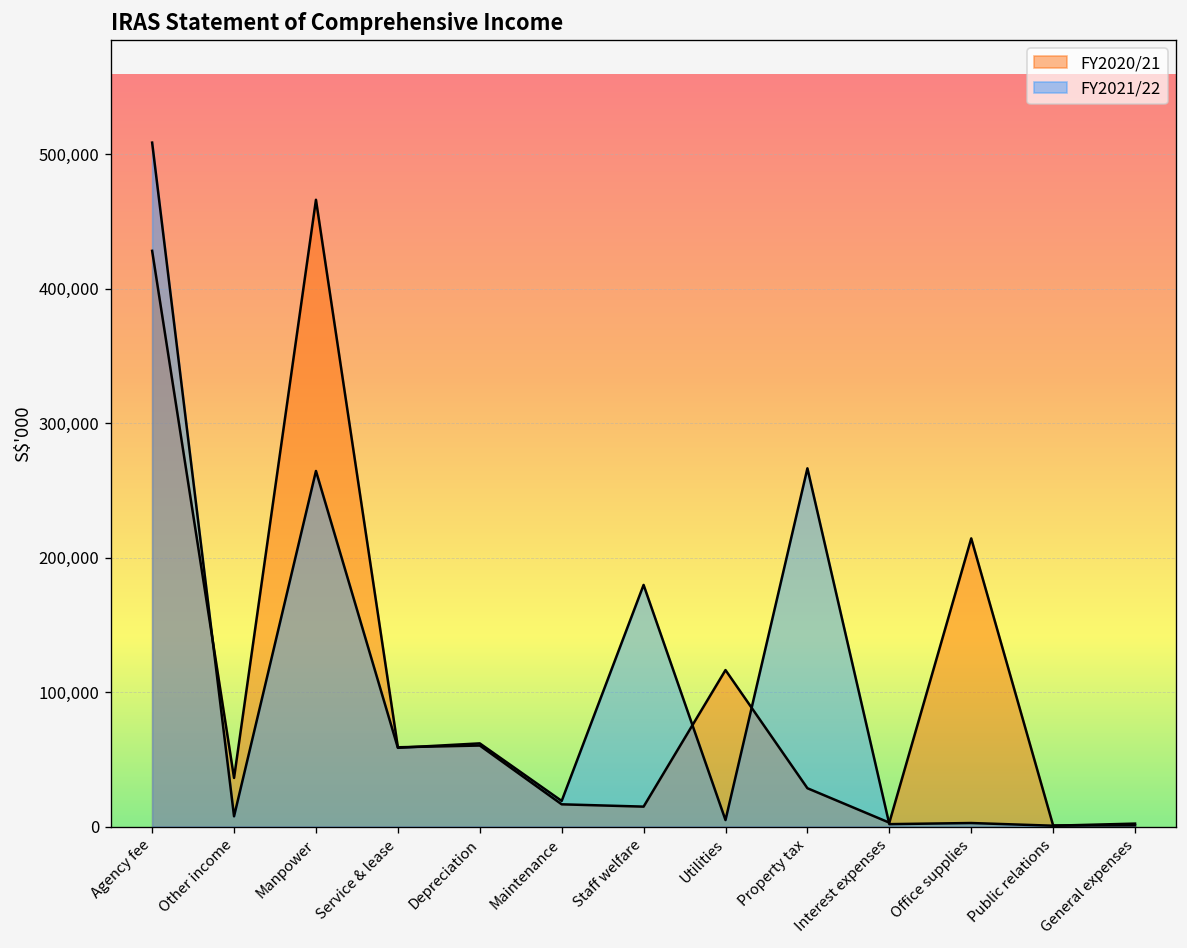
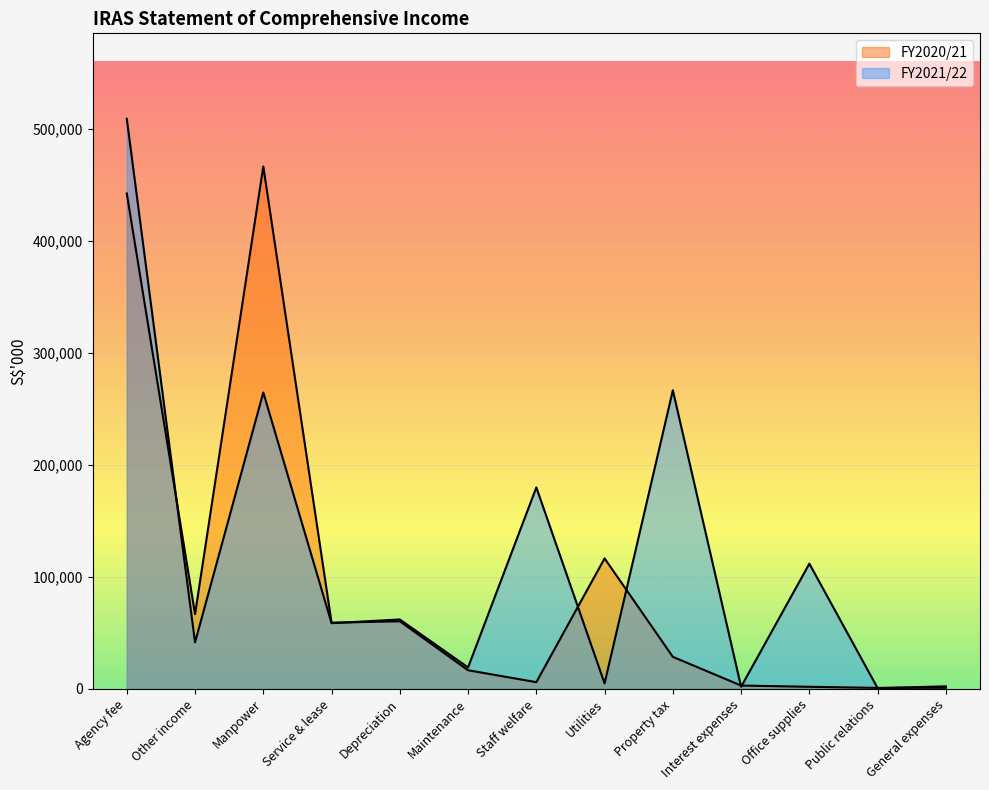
FY2020/21, Agency fee: 428,000 -> 442,000
FY2020/21, Other income: 36,000 -> 67,000
FY2021/22, Other income: 8,000 -> 41,000
FY2020/21, Staff welfare: 15,000 -> 6,000
FY2020/21, Office supplies: 214,000 -> 2,000
FY2021/22, Office supplies: 3,000 -> 112,000
